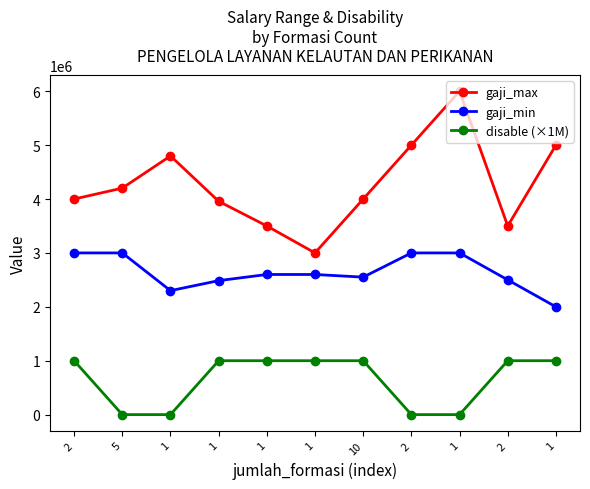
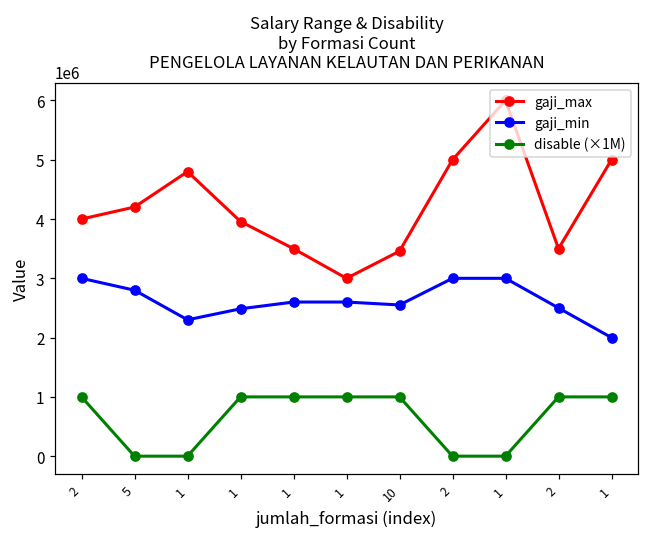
gaji_min, 5: 3000000 -> 2800000
gaji_max, 10: 4000000 -> 3500000
